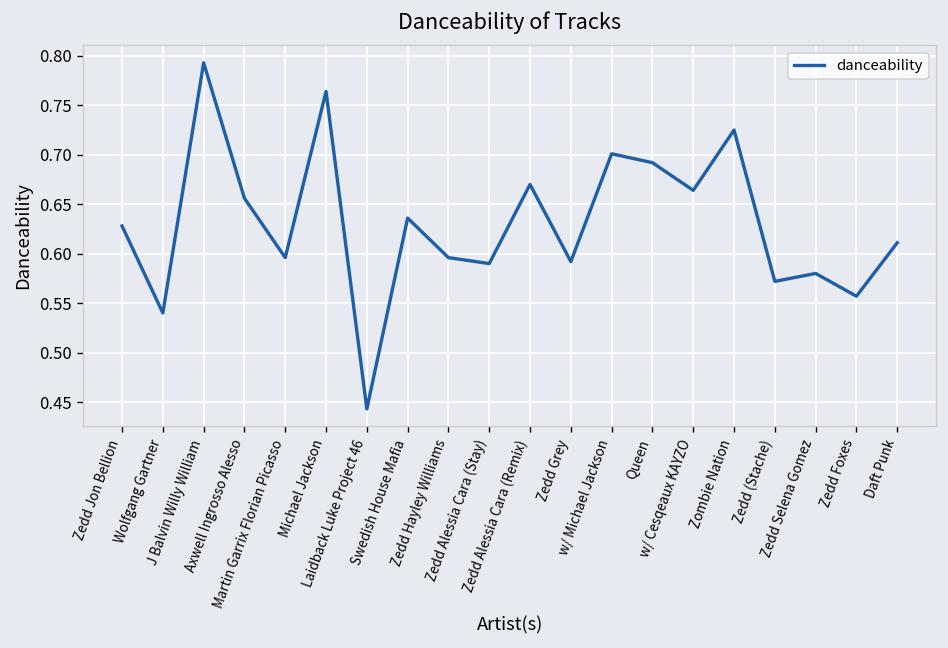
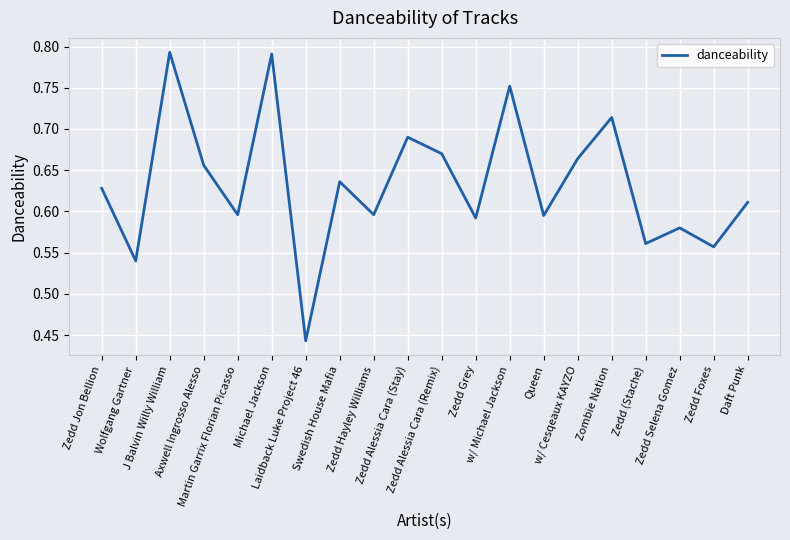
Michael Jackson: 0.76 -> 0.79
Zedd Alessia Cara (Stay): 0.59 -> 0.69
w/ Michael Jackson: 0.70 -> 0.75
Queen: 0.69 -> 0.60
Zombie Nation: 0.73 -> 0.71
Zedd (Stache): 0.57 -> 0.56
